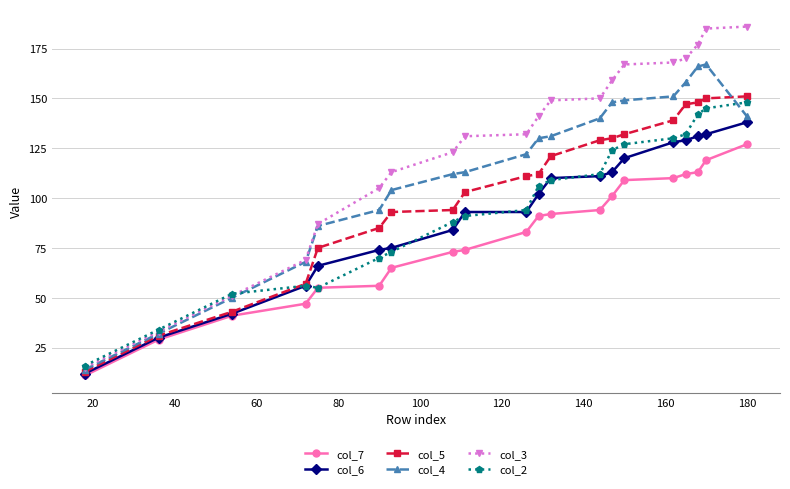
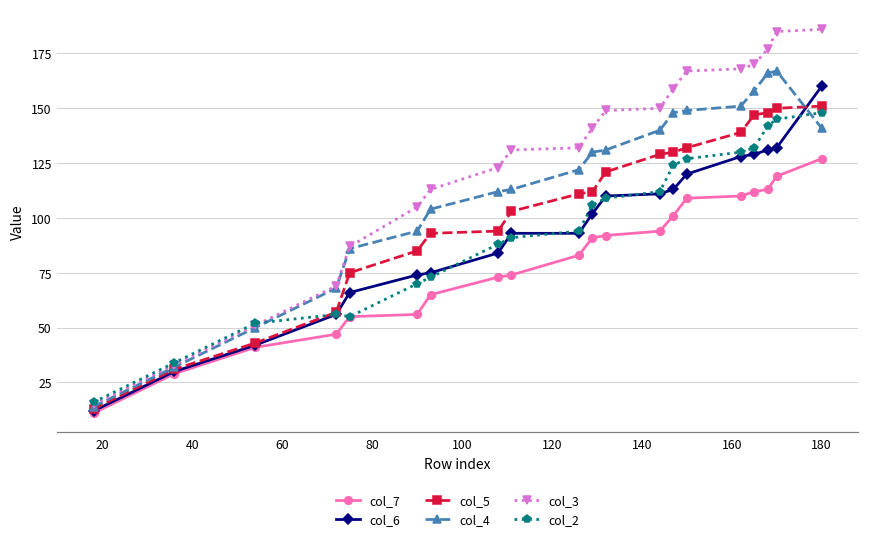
col_6, 180: 138 -> 160
